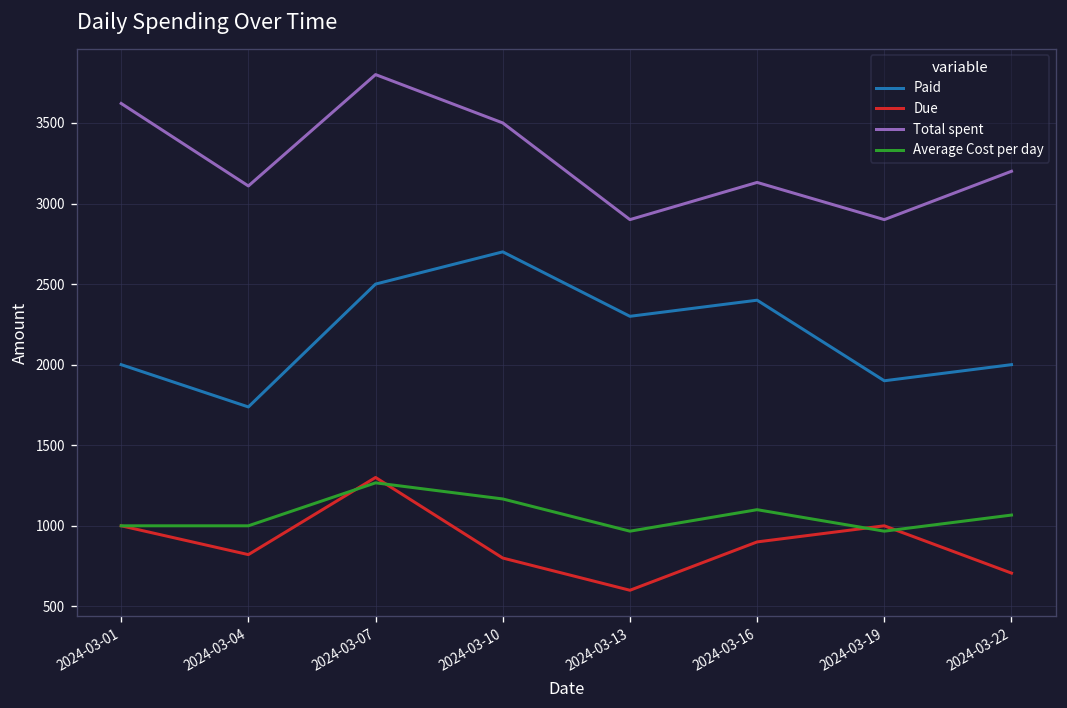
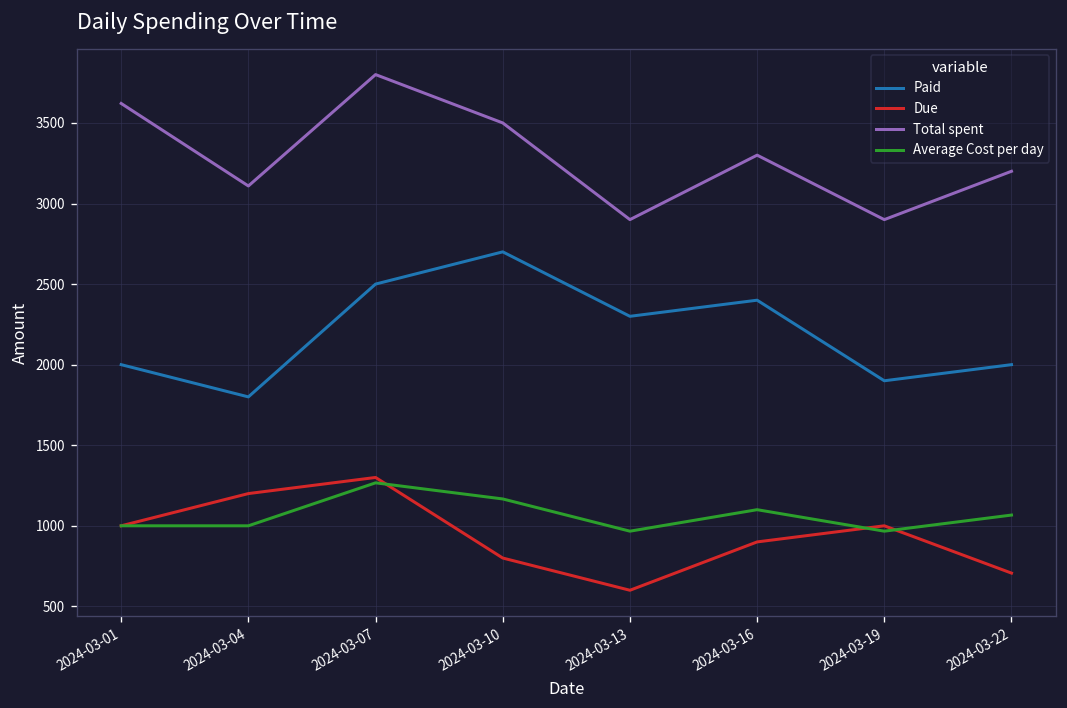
Paid, 2024-03-04: 1740 -> 1800
Due, 2024-03-04: 820 -> 1200
Total spent, 2024-03-16: 3130 -> 3300
